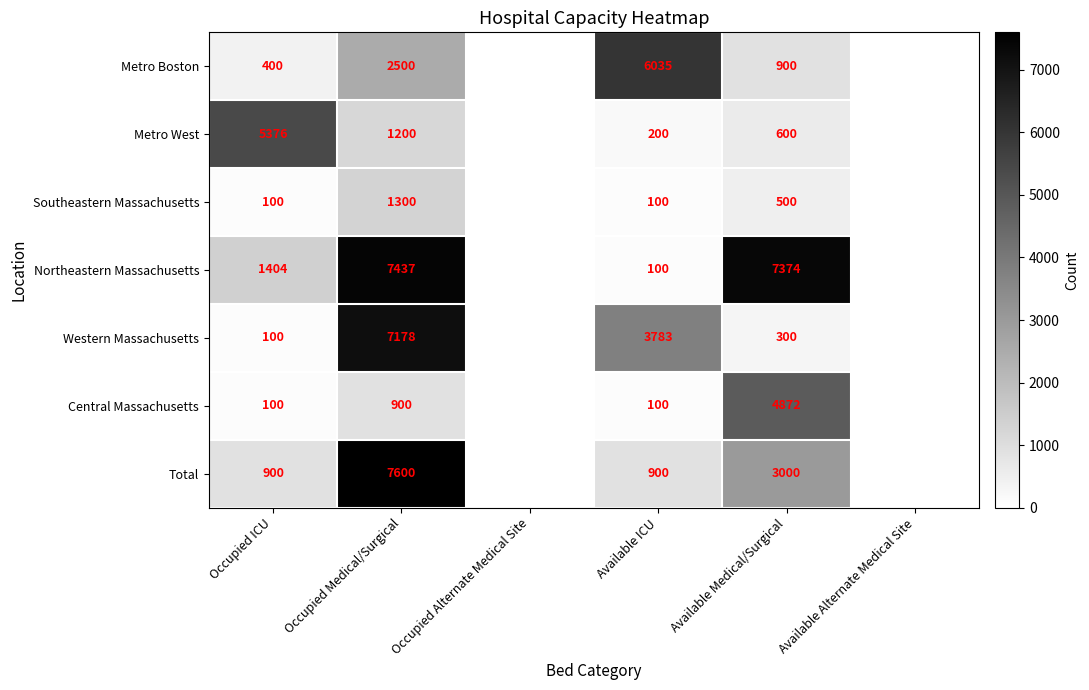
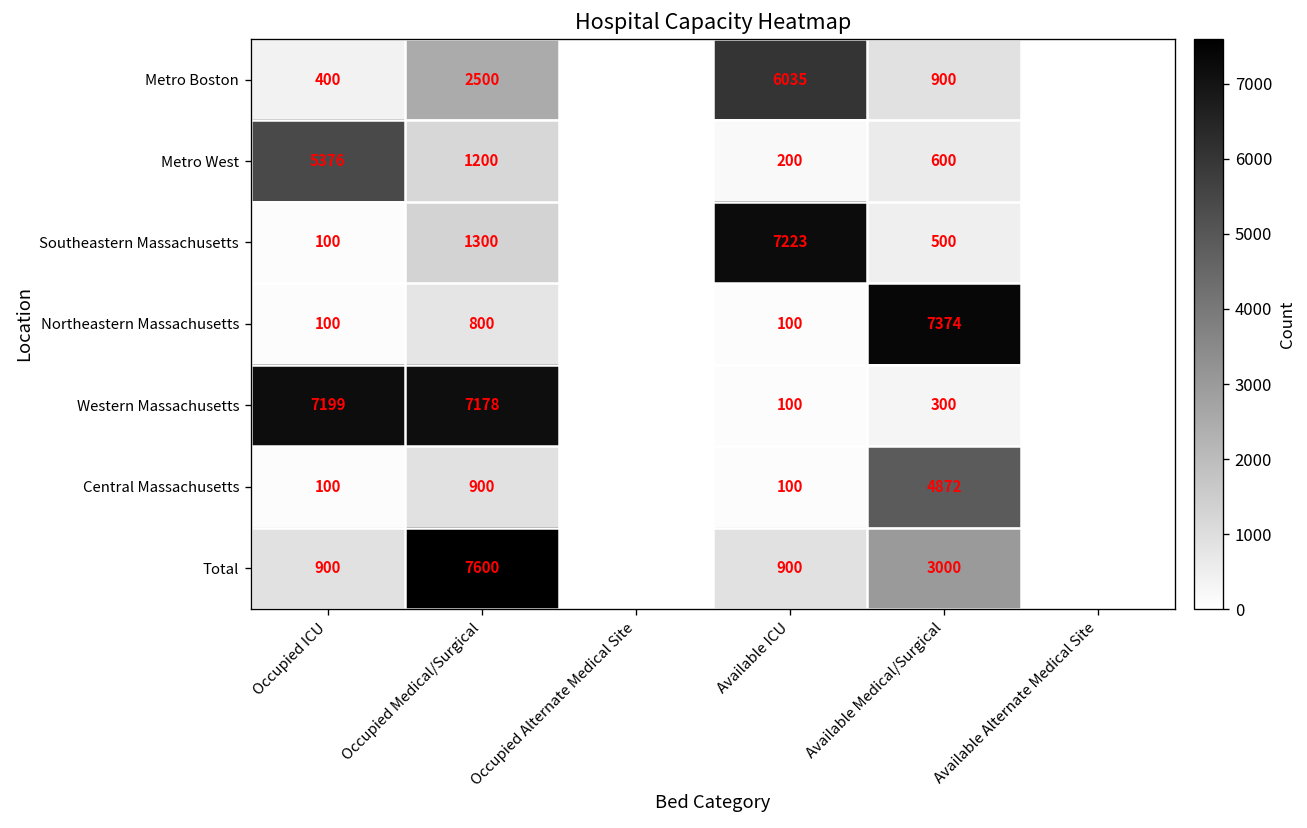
Southeastern Massachusetts, Available ICU: 100 -> 7223
Northeastern Massachusetts, Occupied ICU: 1404 -> 100
Northeastern Massachusetts, Occupied Medical/Surgical: 7437 -> 800
Western Massachusetts, Occupied ICU: 100 -> 7199
Western Massachusetts, Available ICU: 3783 -> 100
